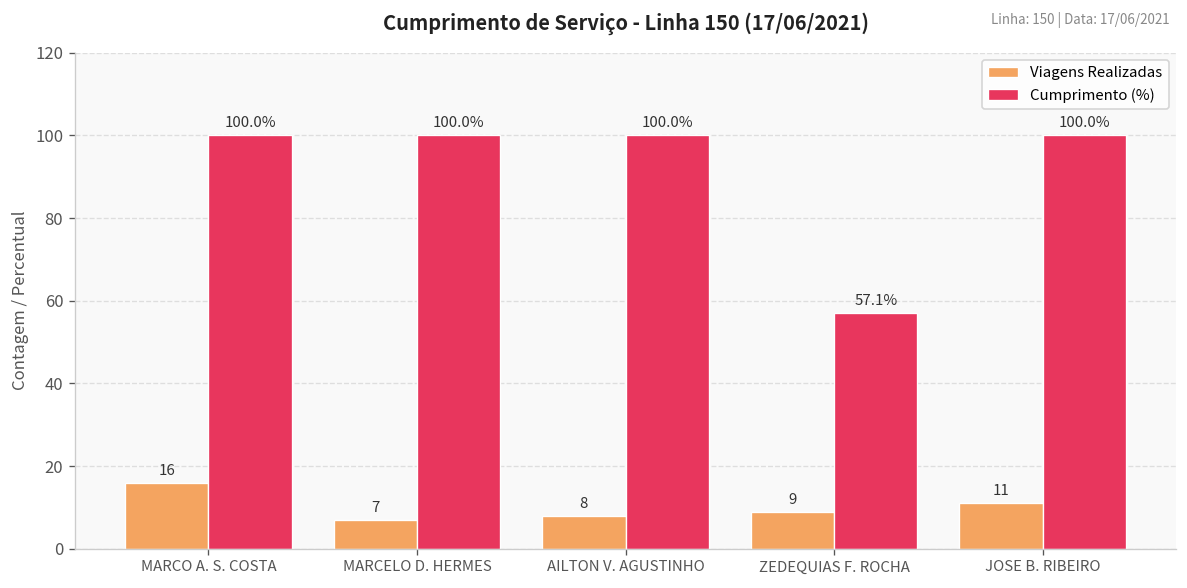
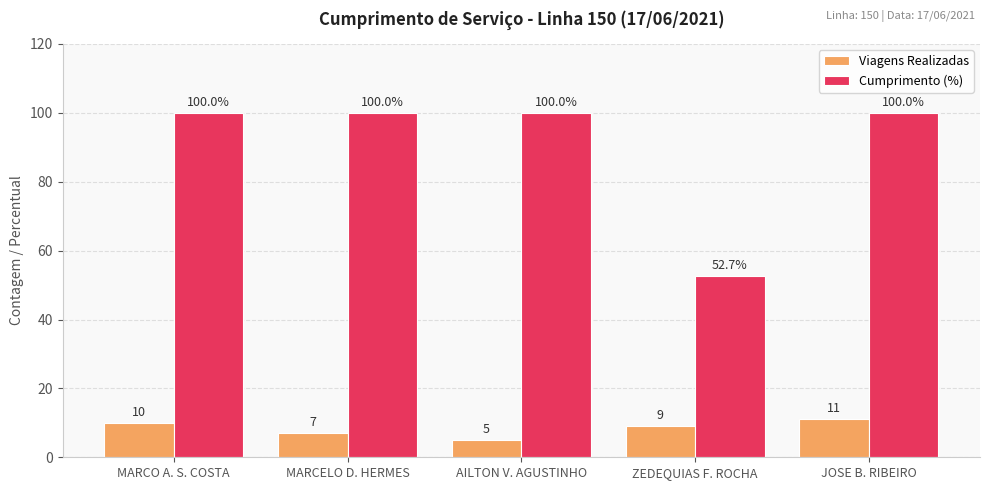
Viagens Realizadas, MARCO A. S. COSTA: 16 -> 10
Viagens Realizadas, AILTON V. AGUSTINHO: 8 -> 5
Cumprimento (%), ZEDEQUIAS F. ROCHA: 57.1% -> 52.7%
